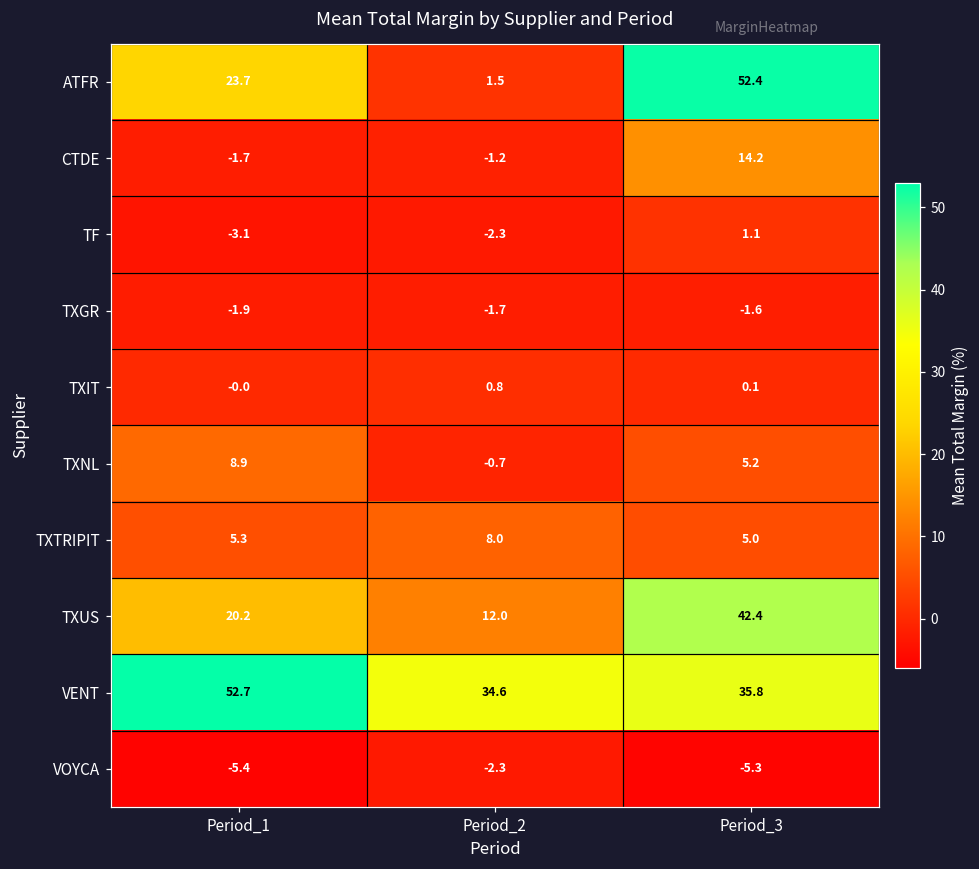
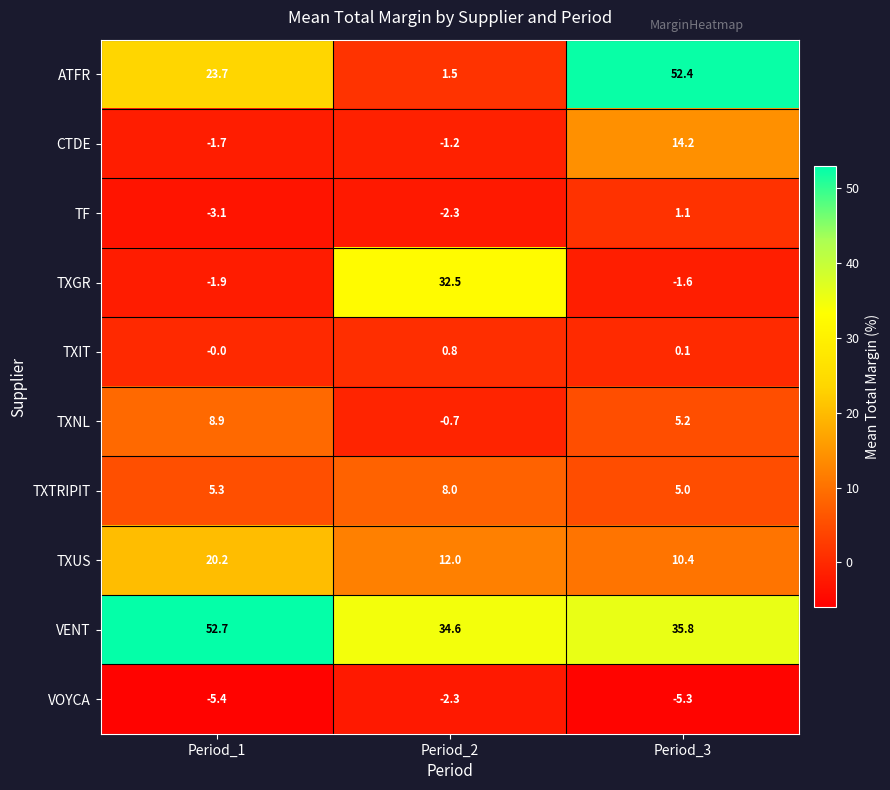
TXGR, Period_2: -1.7 -> 32.5
TXUS, Period_3: 42.4 -> 10.4
